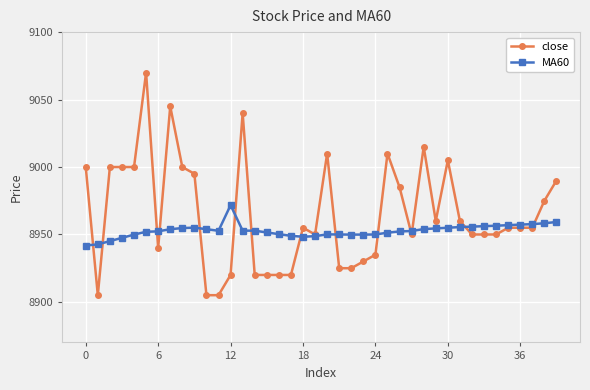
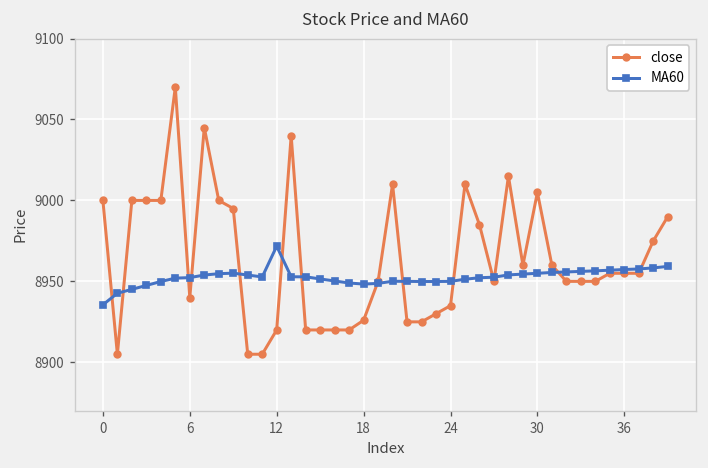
MA60, 0: 8942 -> 8936
close, 18: 8955 -> 8926
